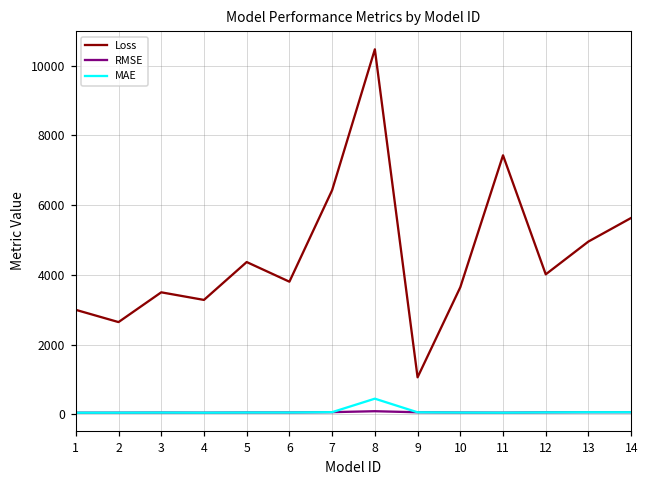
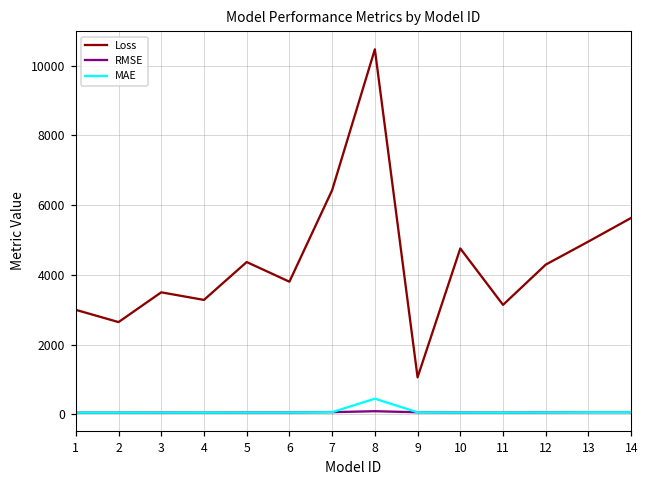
Loss, 10: 3600 -> 4800
Loss, 11: 7400 -> 3100
Loss, 12: 4000 -> 4300
